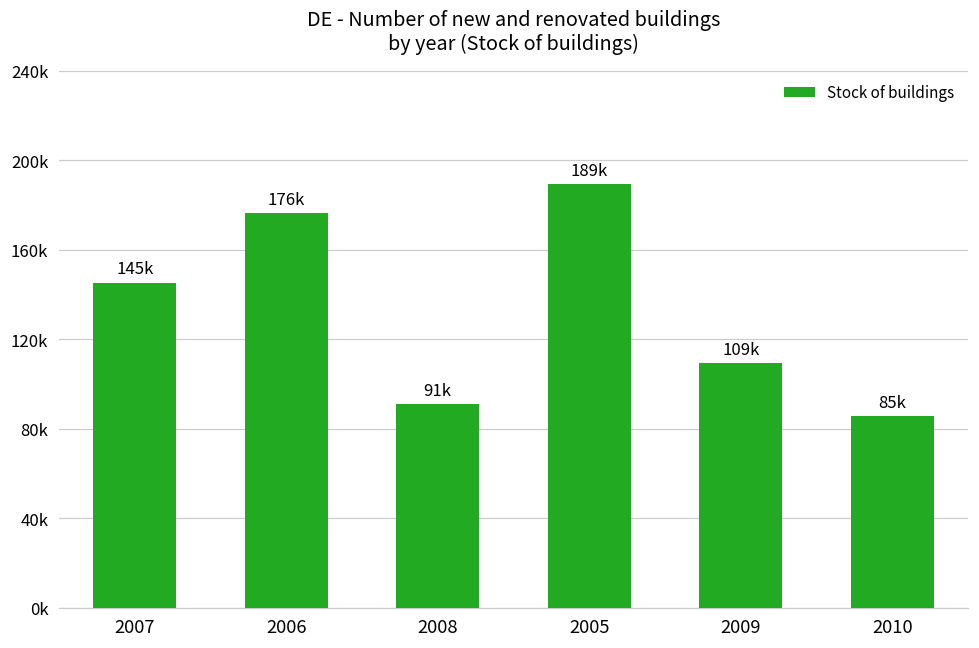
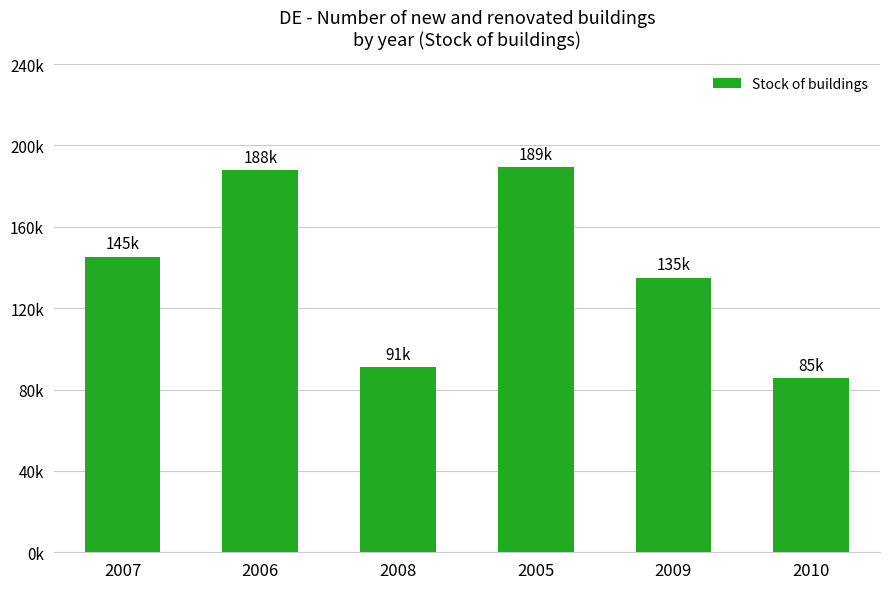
2006: 176k -> 188k
2009: 109k -> 135k
